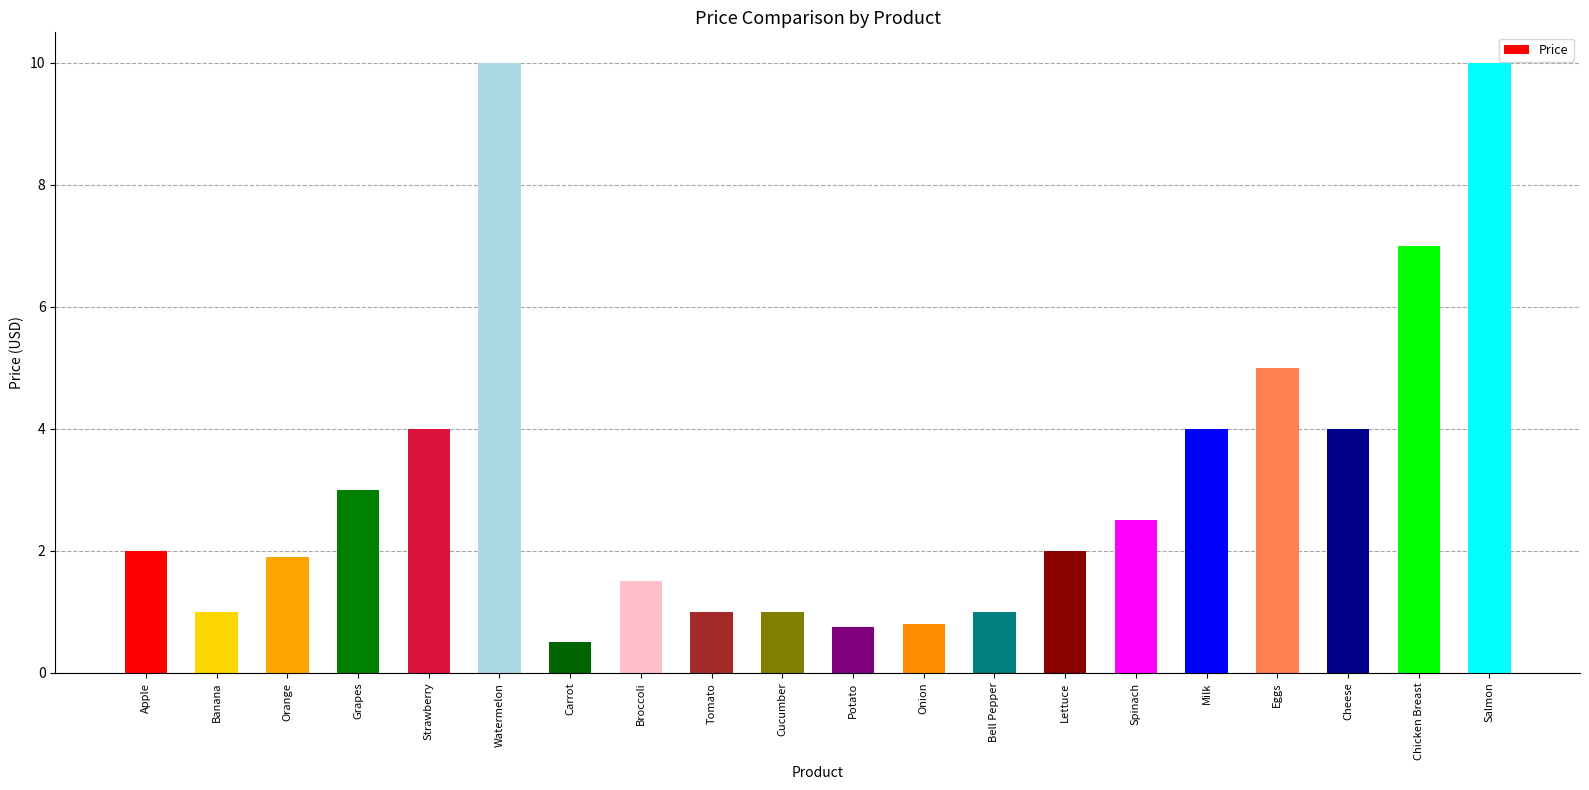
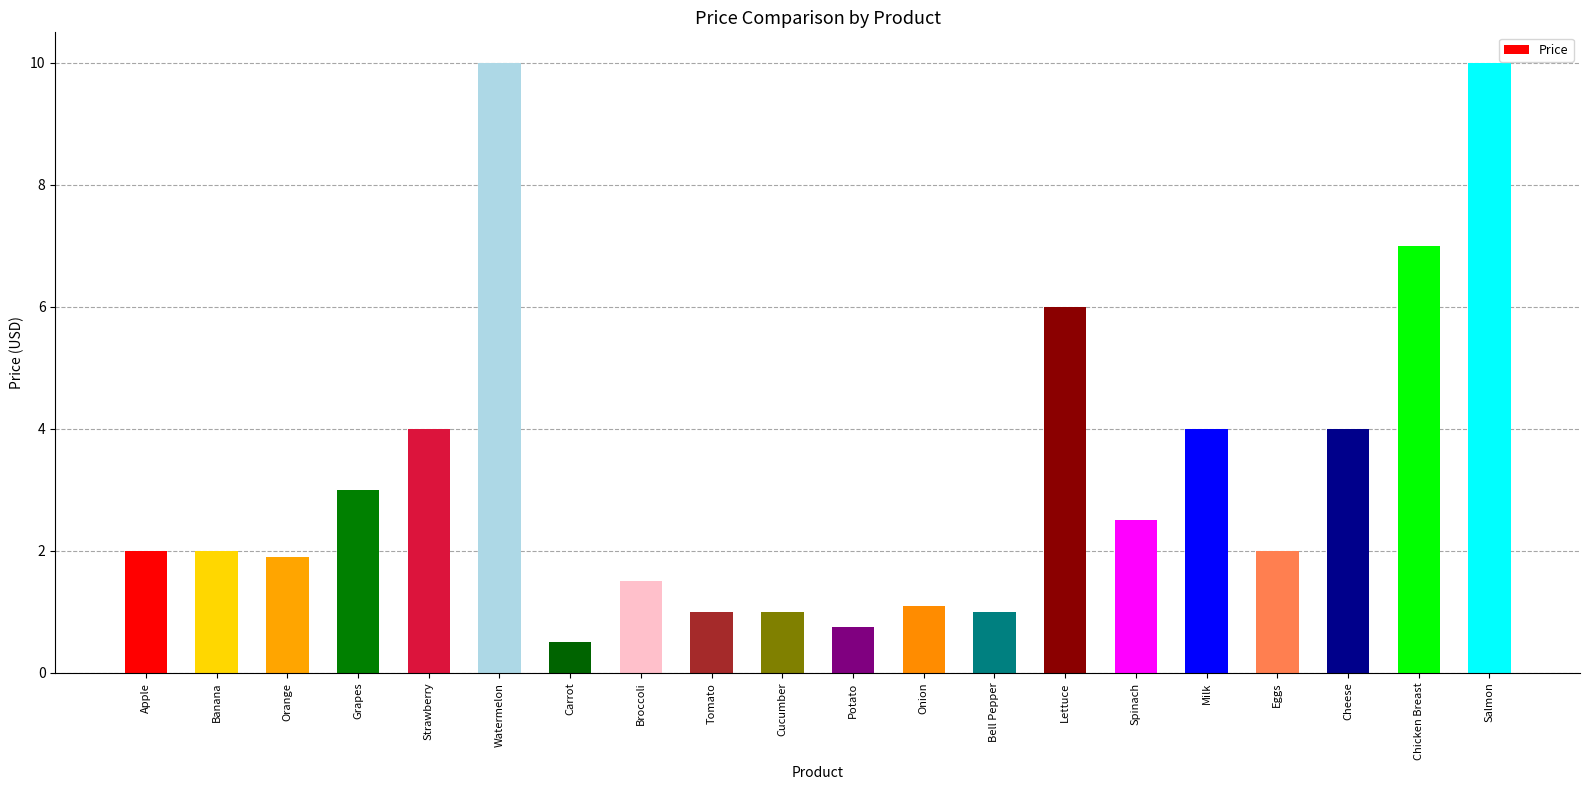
Banana: 1 -> 2
Onion: 0.8 -> 1.1
Lettuce: 2 -> 6
Eggs: 5 -> 2
